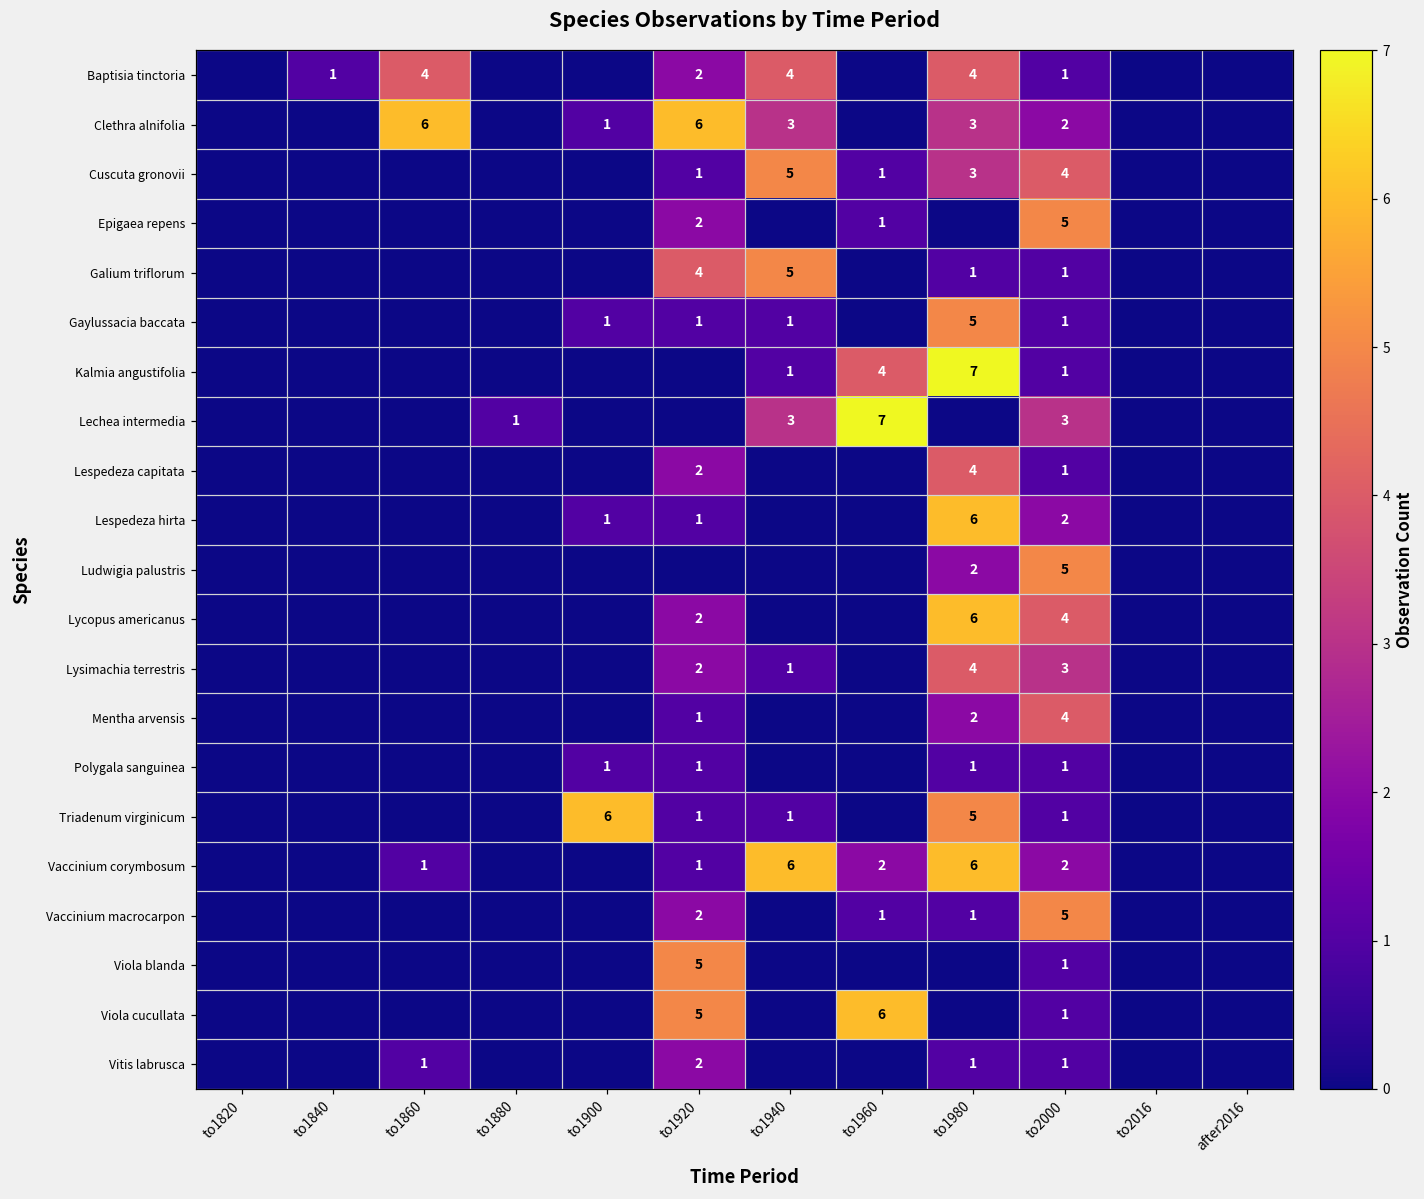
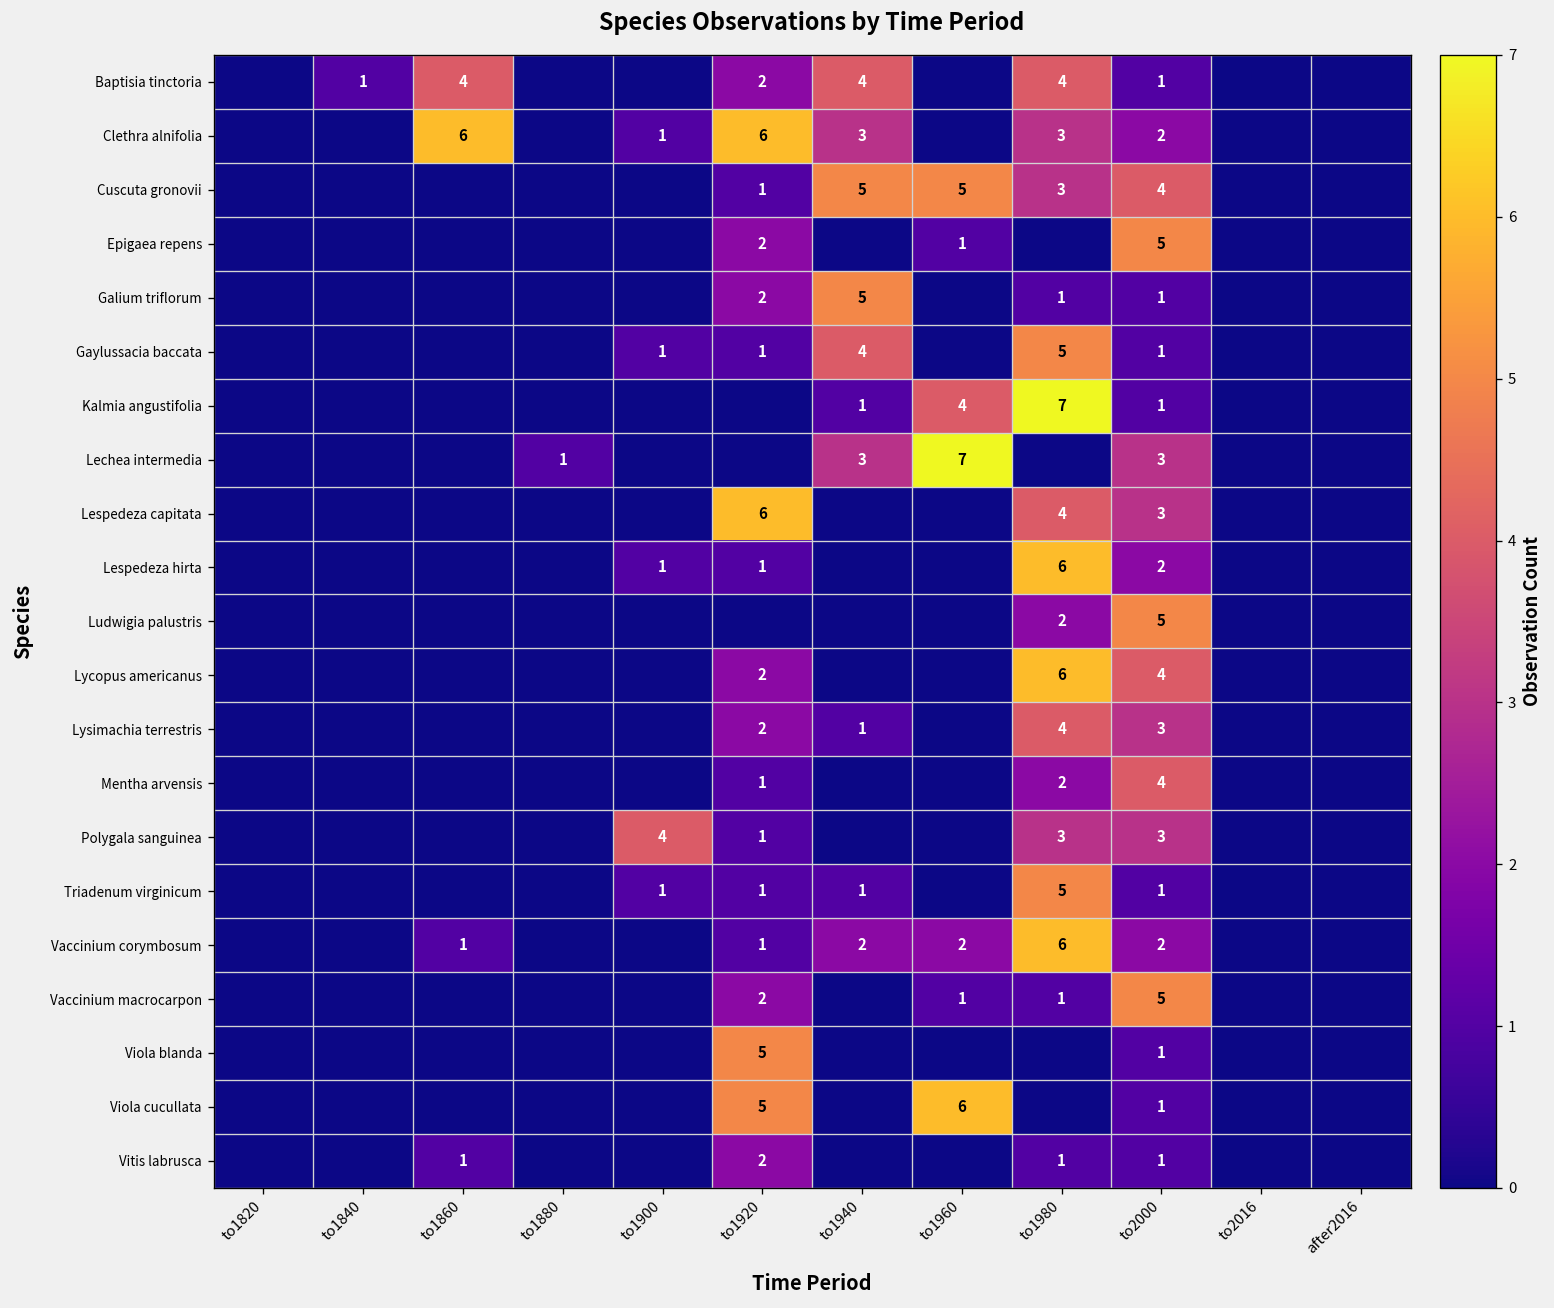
Cuscuta gronovii, to1960: 1 -> 5
Galium triflorum, to1920: 4 -> 2
Gaylussacia baccata, to1940: 1 -> 4
Lespedeza capitata, to1920: 2 -> 6
Lespedeza capitata, to2000: 1 -> 3
Polygala sanguinea, to1900: 1 -> 4
Polygala sanguinea, to1980: 1 -> 3
Polygala sanguinea, to2000: 1 -> 3
Triadenum virginicum, to1900: 6 -> 1
Vaccinium corymbosum, to1940: 6 -> 2
